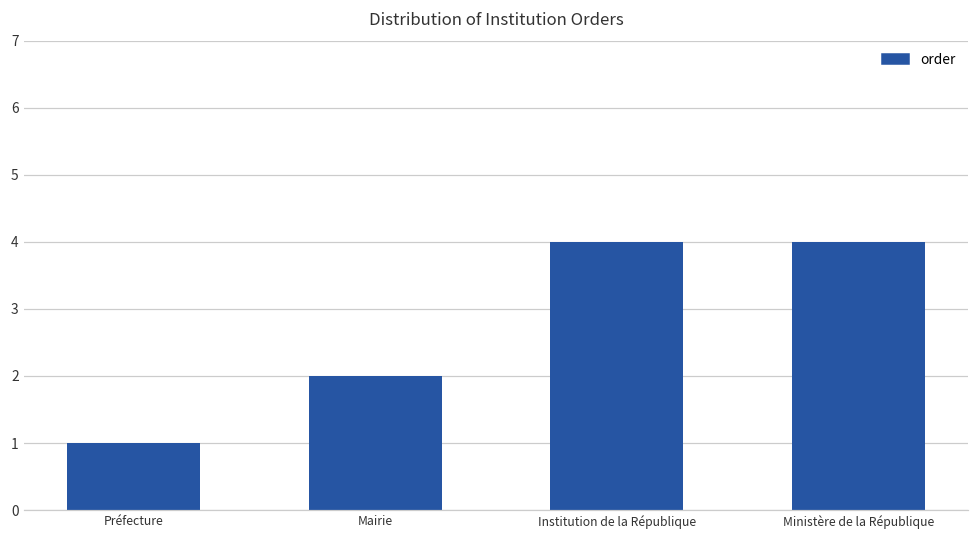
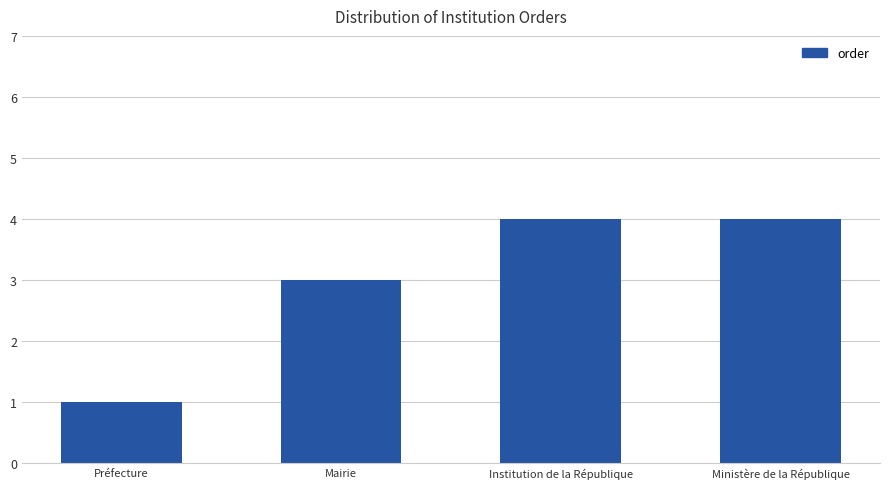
Mairie: 2 -> 3
